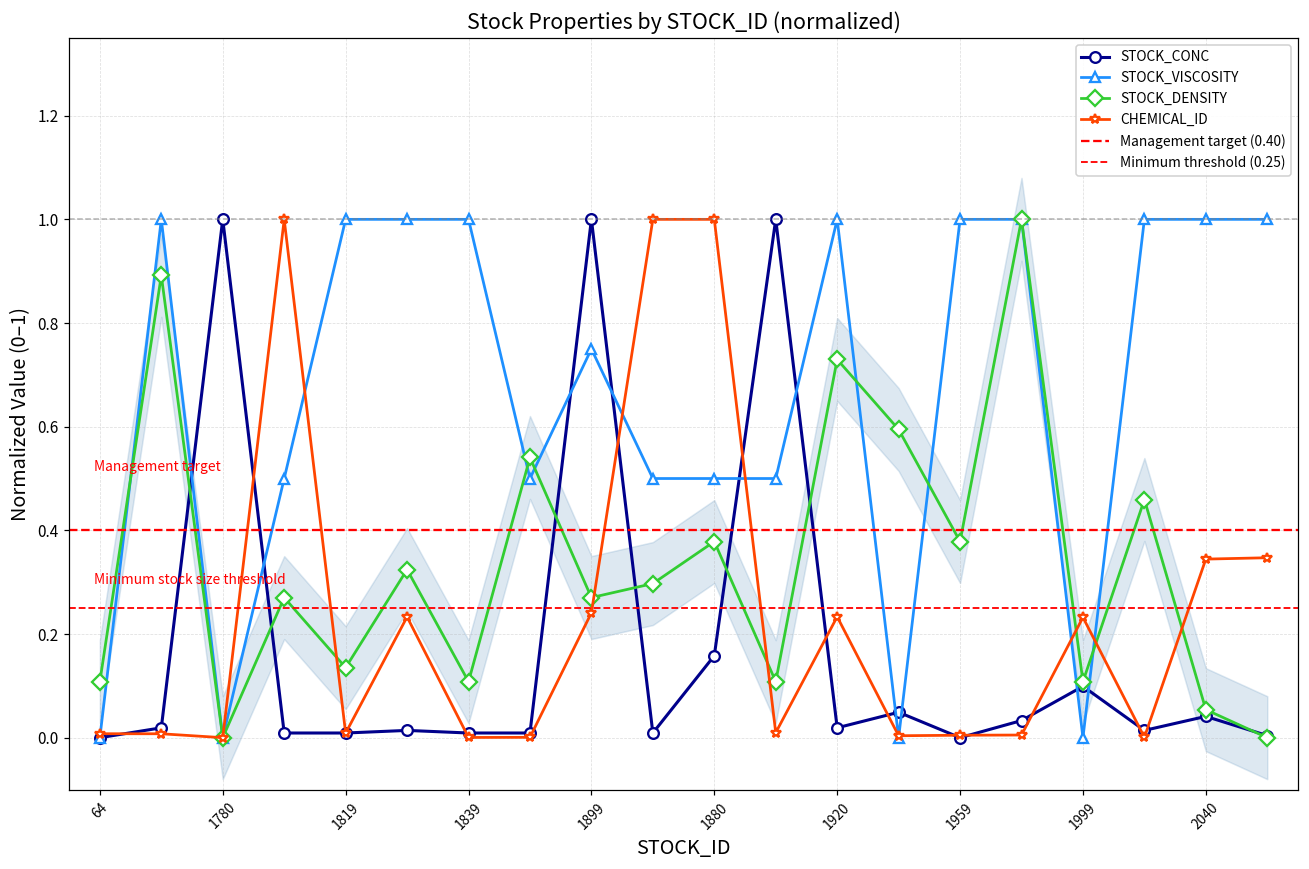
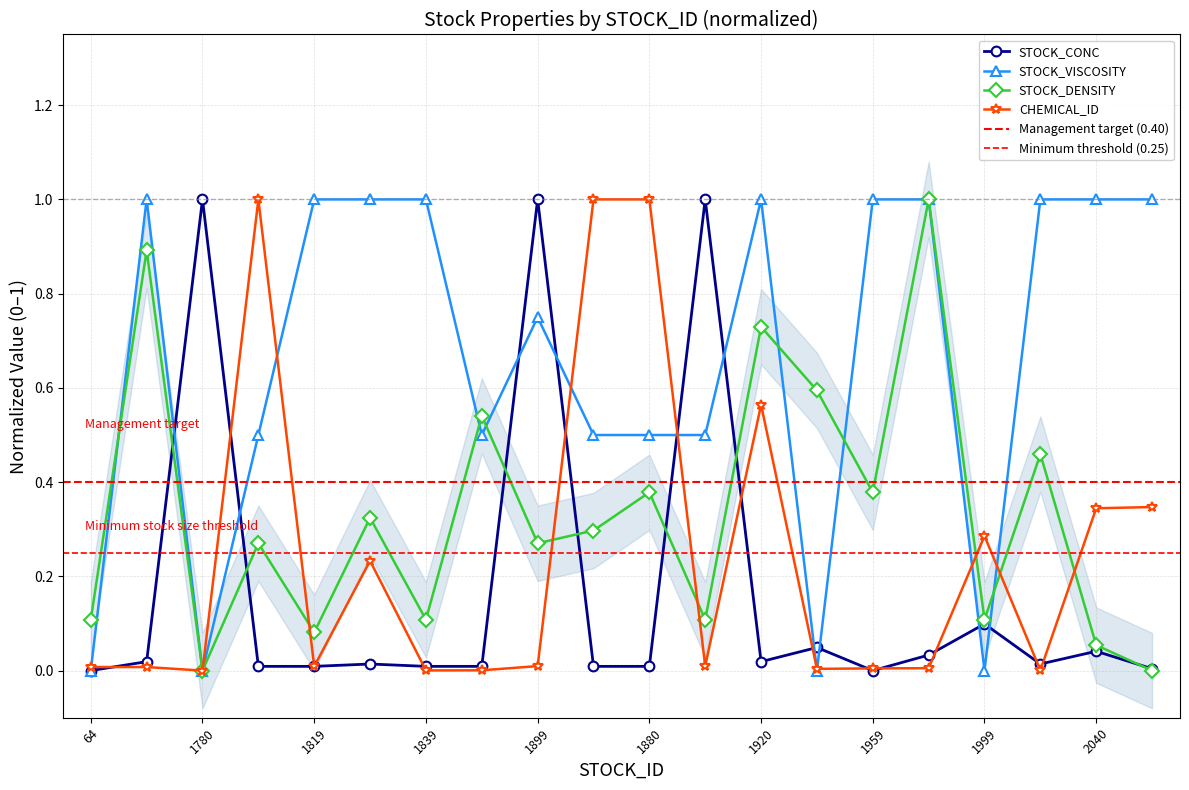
STOCK_DENSITY, 1819: 0.14 -> 0.08
CHEMICAL_ID, 1899: 0.24 -> 0.01
STOCK_CONC, 1880: 0.16 -> 0.01
CHEMICAL_ID, 1920: 0.23 -> 0.56
CHEMICAL_ID, 1999: 0.23 -> 0.29
